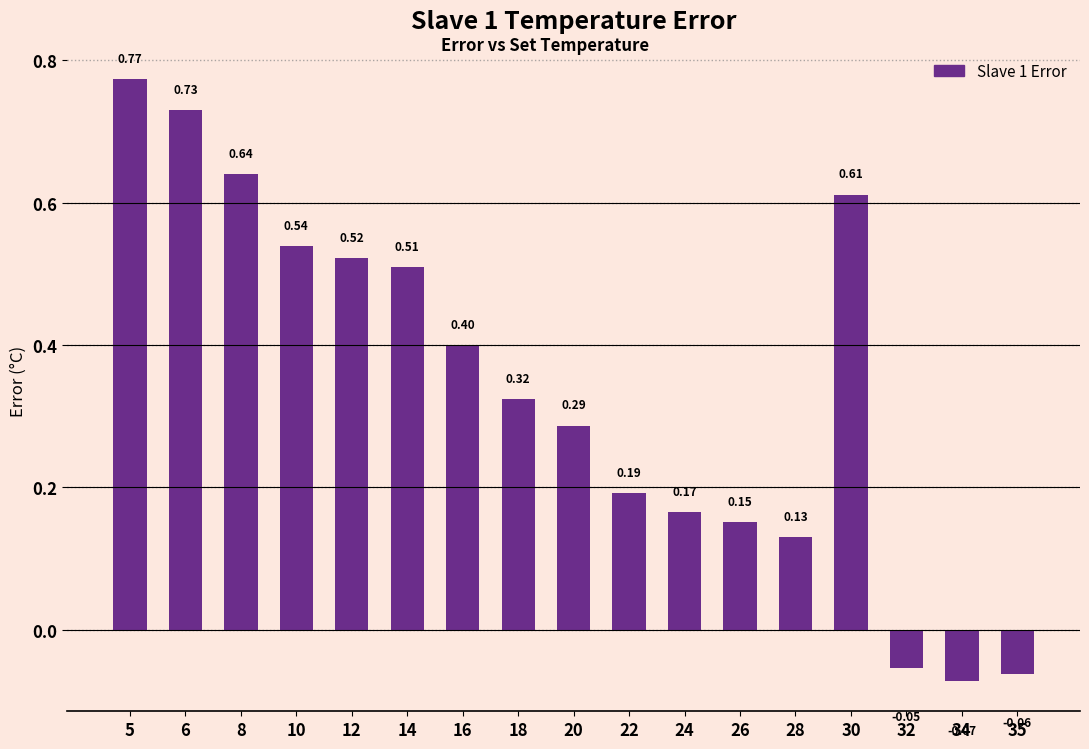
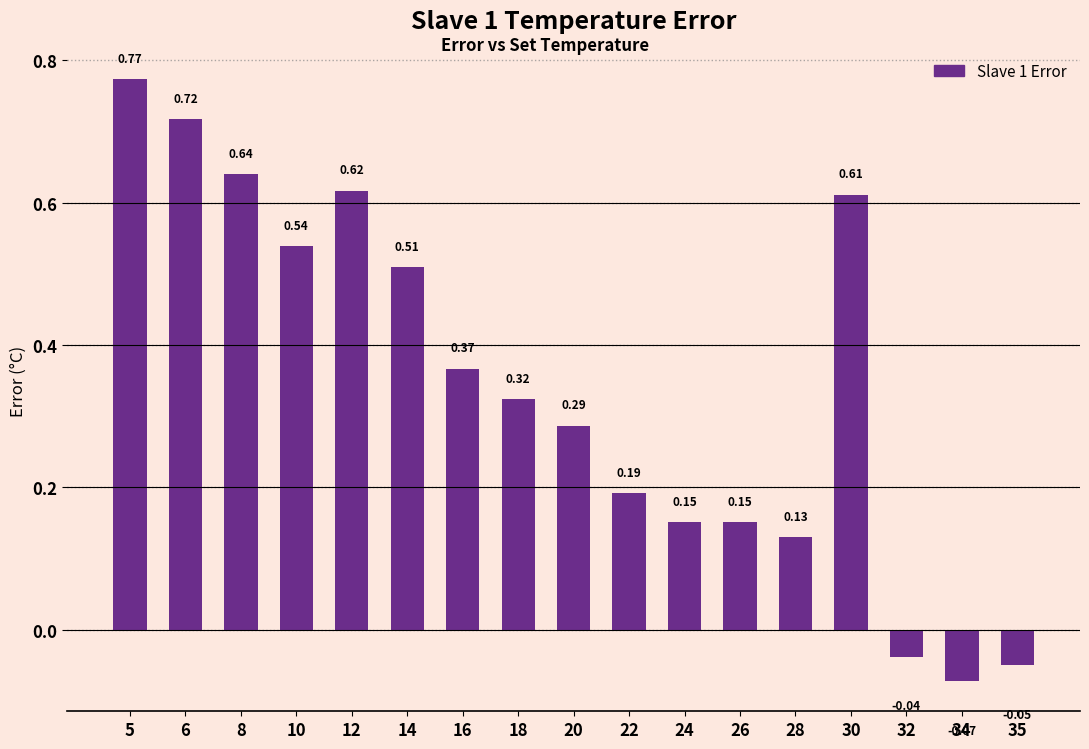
6: 0.73 -> 0.72
12: 0.52 -> 0.62
16: 0.40 -> 0.37
24: 0.17 -> 0.15
32: -0.05 -> -0.04
35: -0.06 -> -0.05
